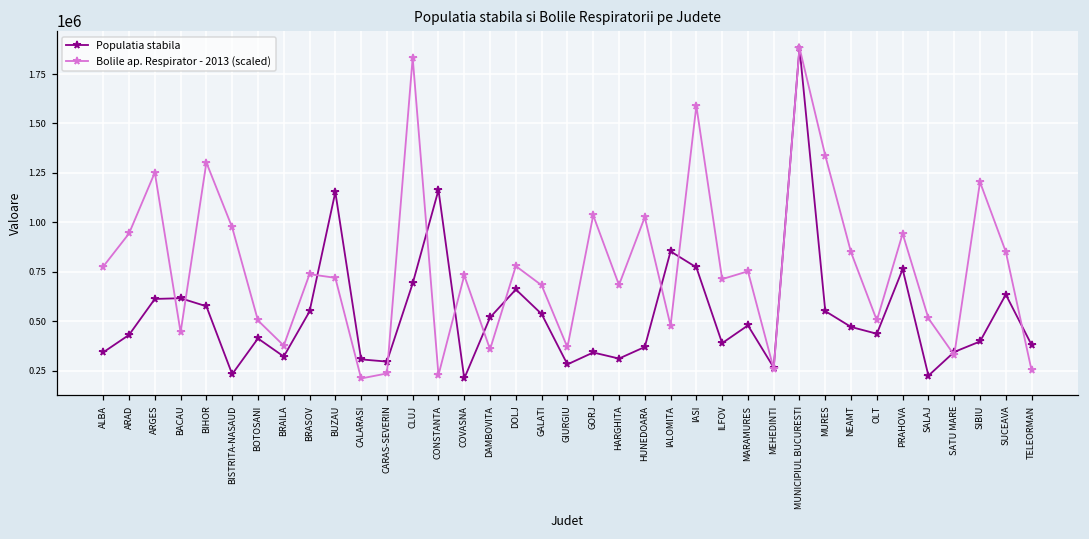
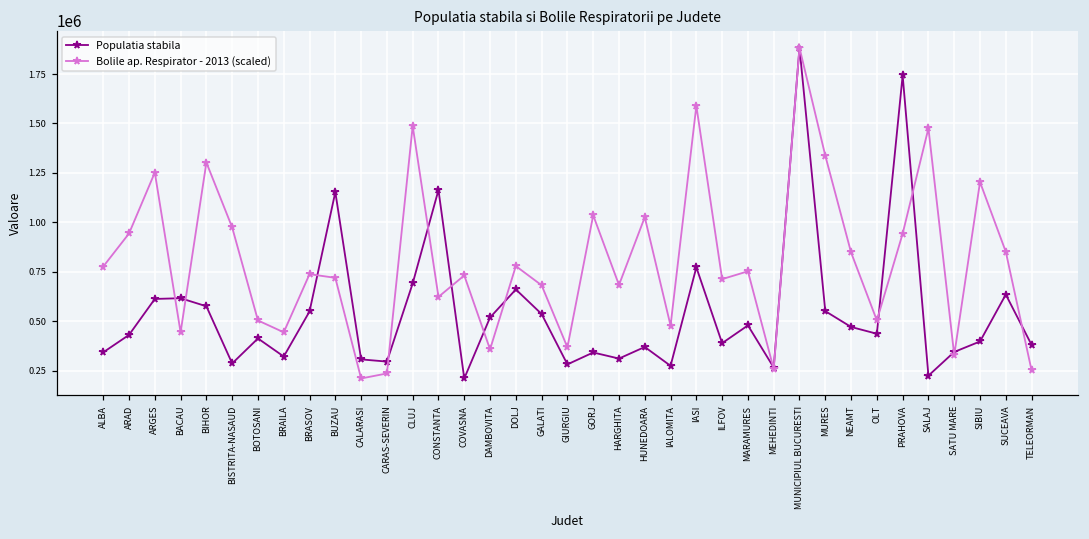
Populatia stabila, BISTRITA-NASAUD: 230000 -> 290000
Bolile ap. Respirator - 2013 (scaled), BRAILA: 380000 -> 440000
Bolile ap. Respirator - 2013 (scaled), CLUJ: 1830000 -> 1490000
Bolile ap. Respirator - 2013 (scaled), CONSTANTA: 230000 -> 620000
Populatia stabila, IALOMITA: 850000 -> 270000
Populatia stabila, PRAHOVA: 760000 -> 1740000
Bolile ap. Respirator - 2013 (scaled), SALAJ: 510000 -> 1480000
